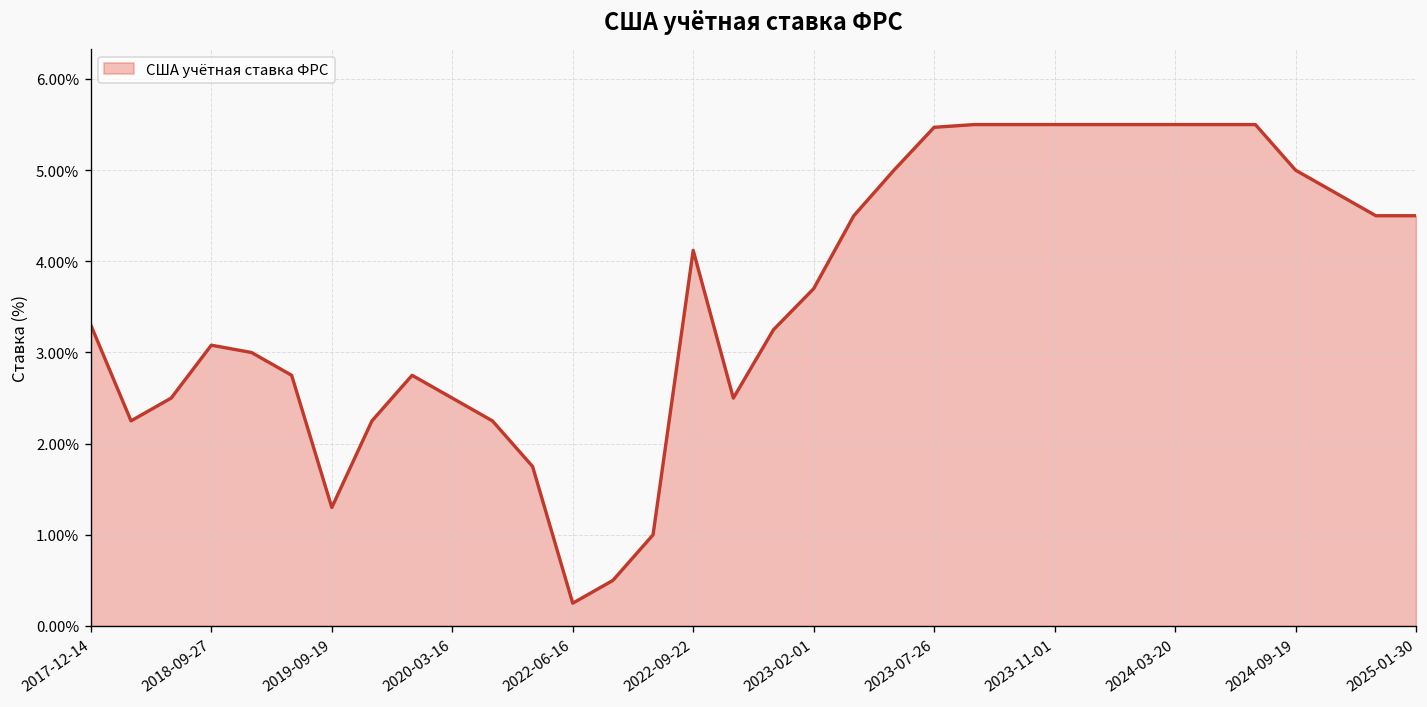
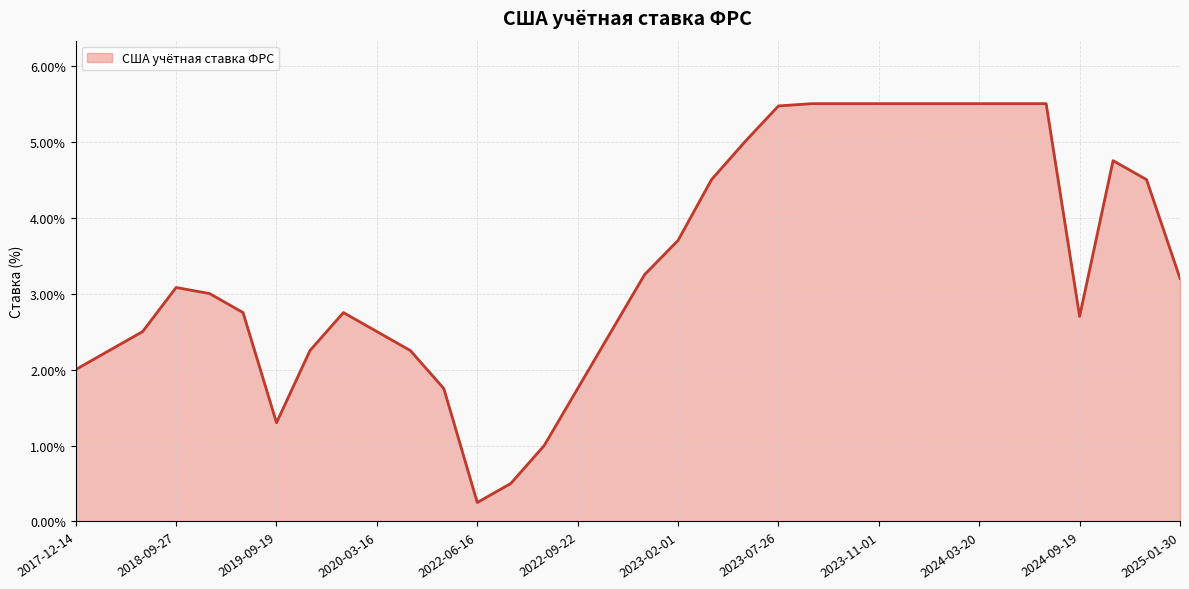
2017-12-14: 3.3% -> 2.0%
2022-09-22: 4.1% -> 1.8%
2024-09-19: 5.0% -> 2.7%
2025-01-30: 4.5% -> 3.2%
